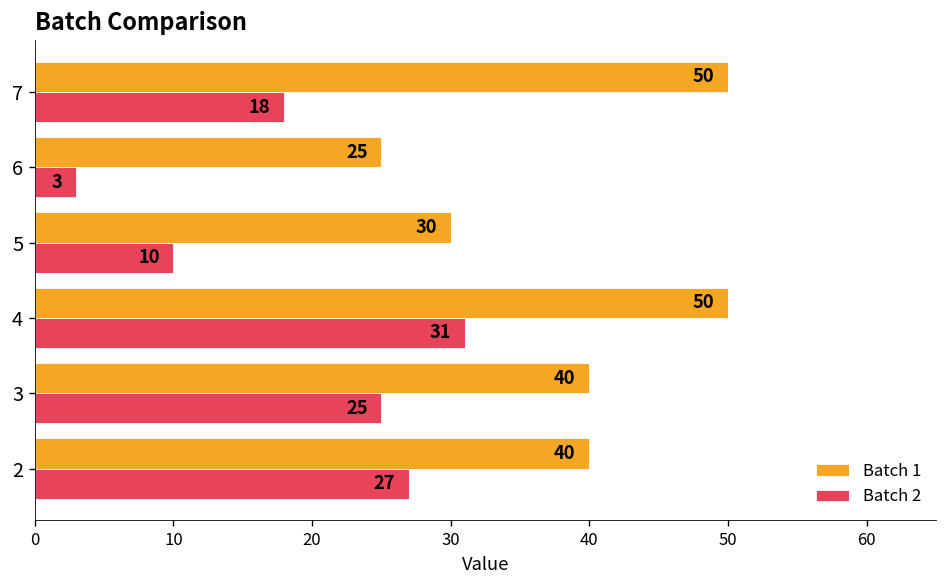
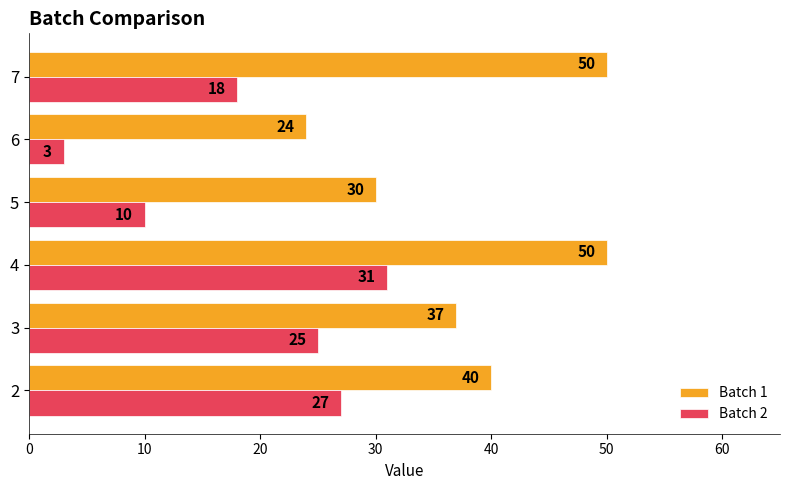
Batch 1, 6: 25 -> 24
Batch 1, 3: 40 -> 37
